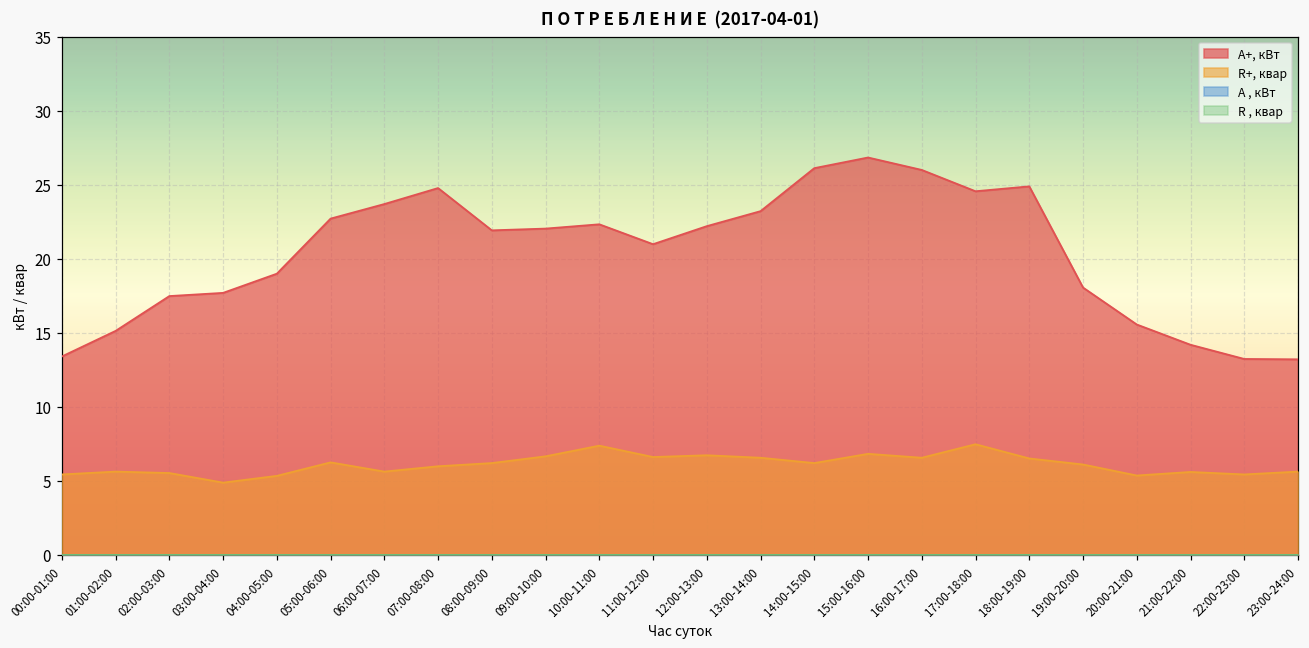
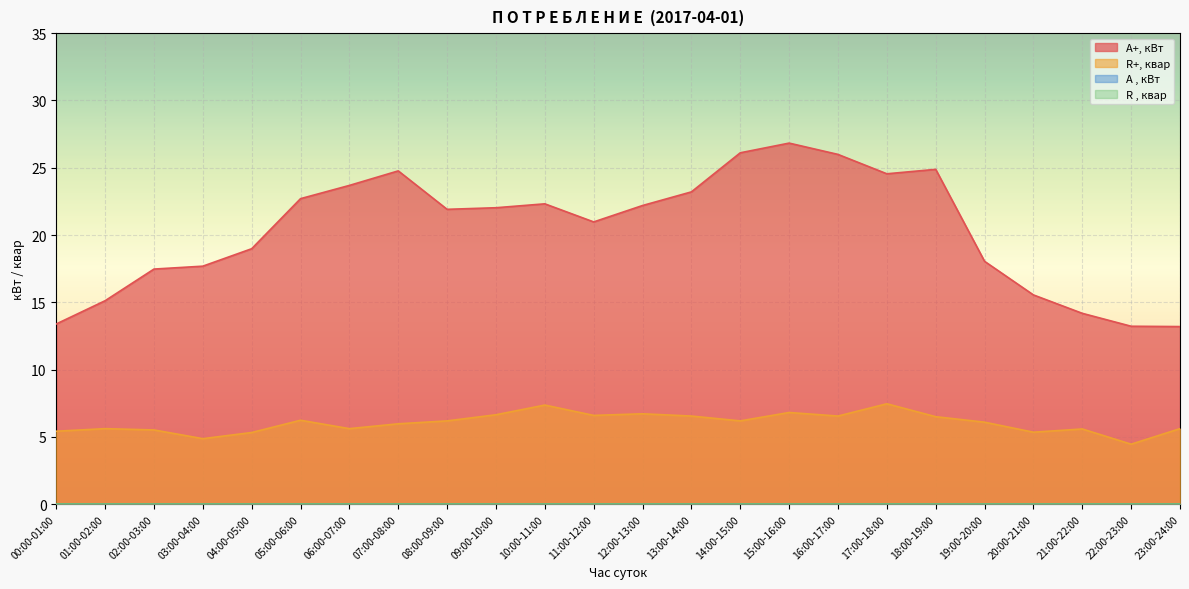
R+, квар, 22:00-23:00: 5.4 -> 4.5
